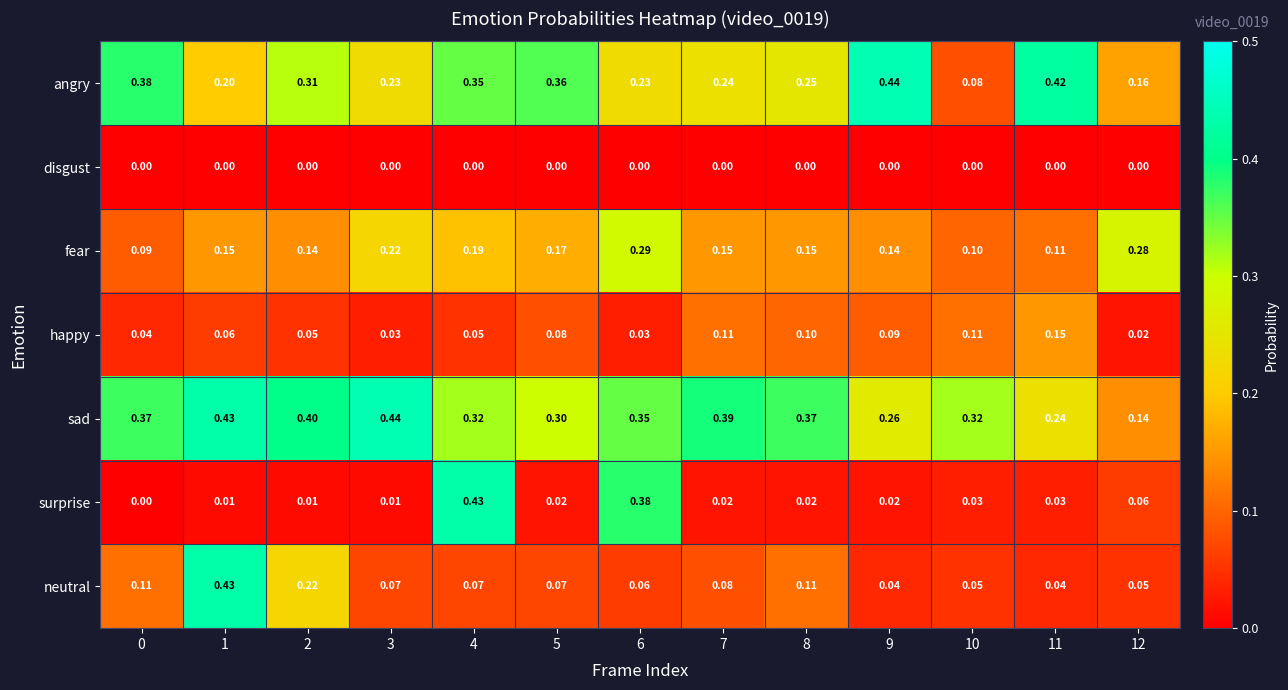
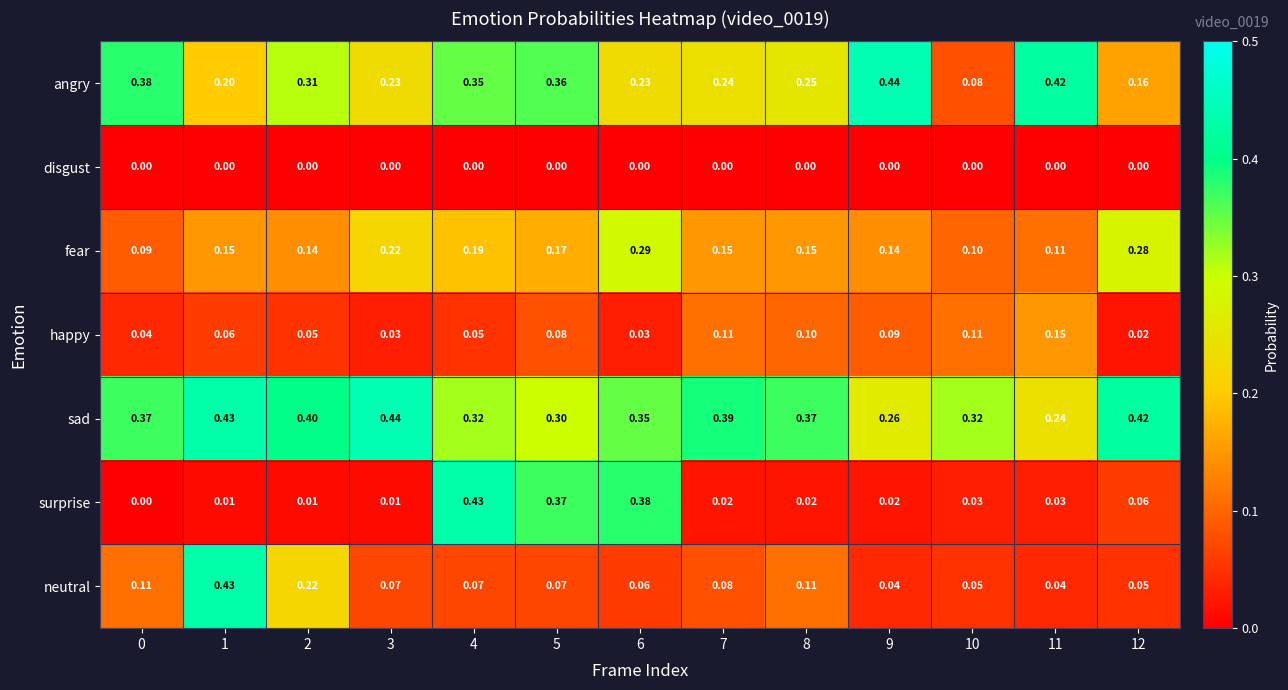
sad, 12: 0.14 -> 0.42
surprise, 5: 0.02 -> 0.37
